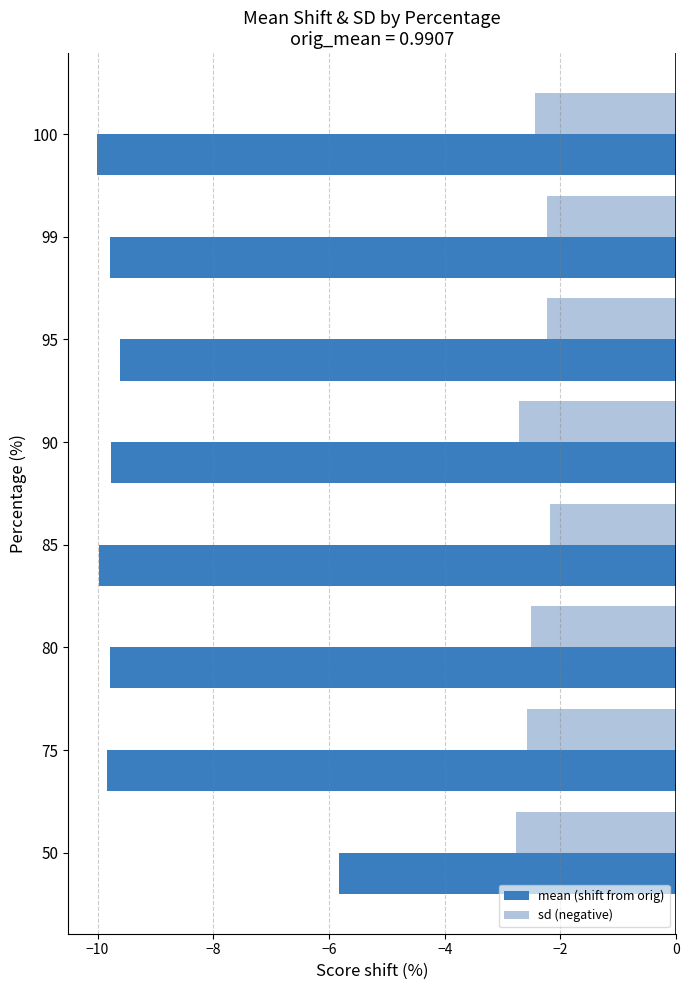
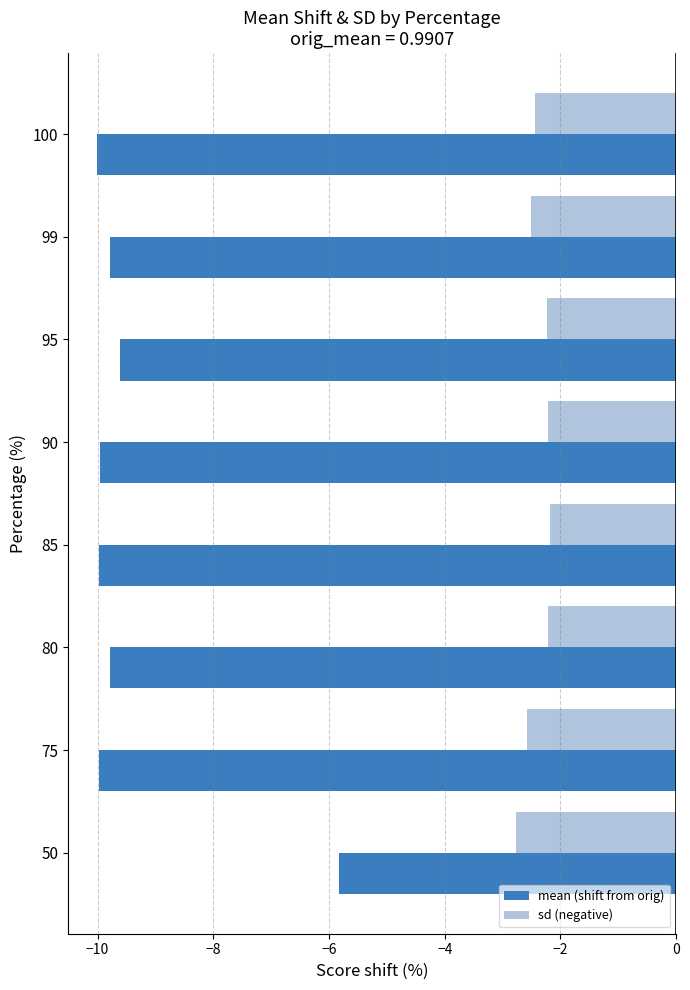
sd (negative), 99: -2.2 -> -2.5
sd (negative), 90: -2.7 -> -2.2
mean (shift from orig), 90: -9.8 -> -10.0
sd (negative), 80: -2.5 -> -2.2
mean (shift from orig), 75: -9.8 -> -10.0
